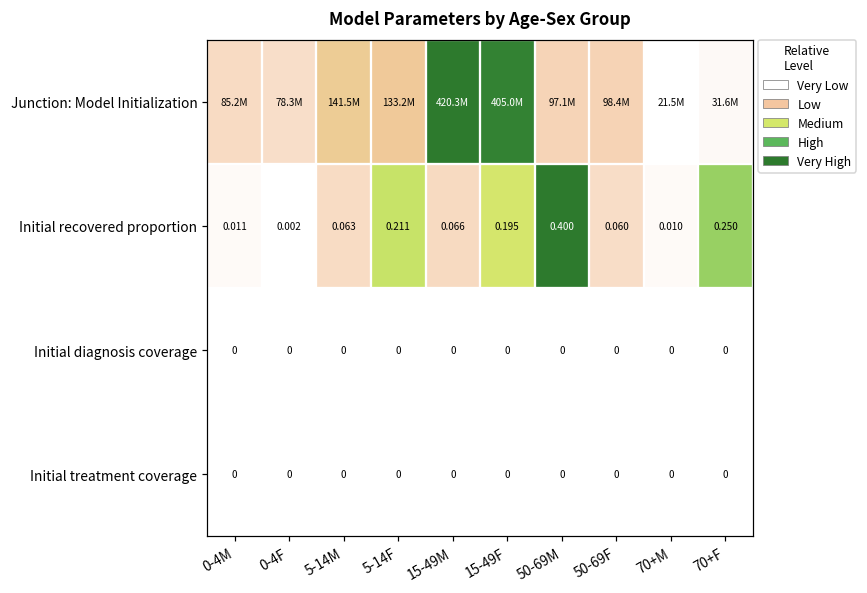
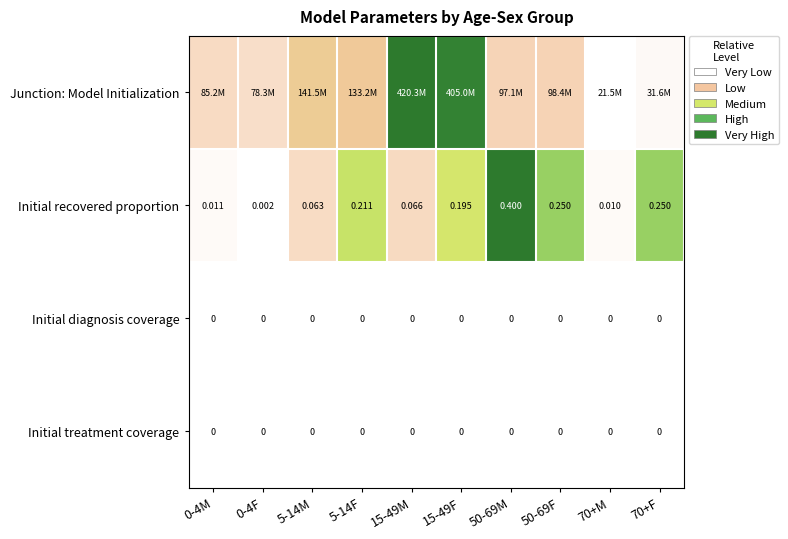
Initial recovered proportion, 50-69F: 0.060 -> 0.250
